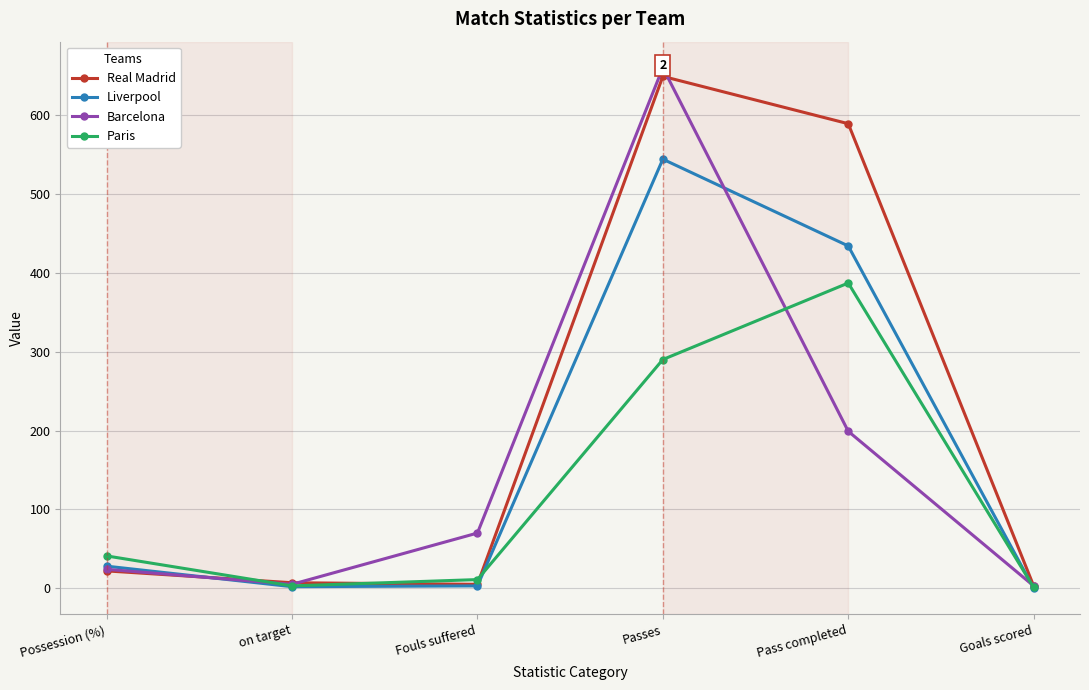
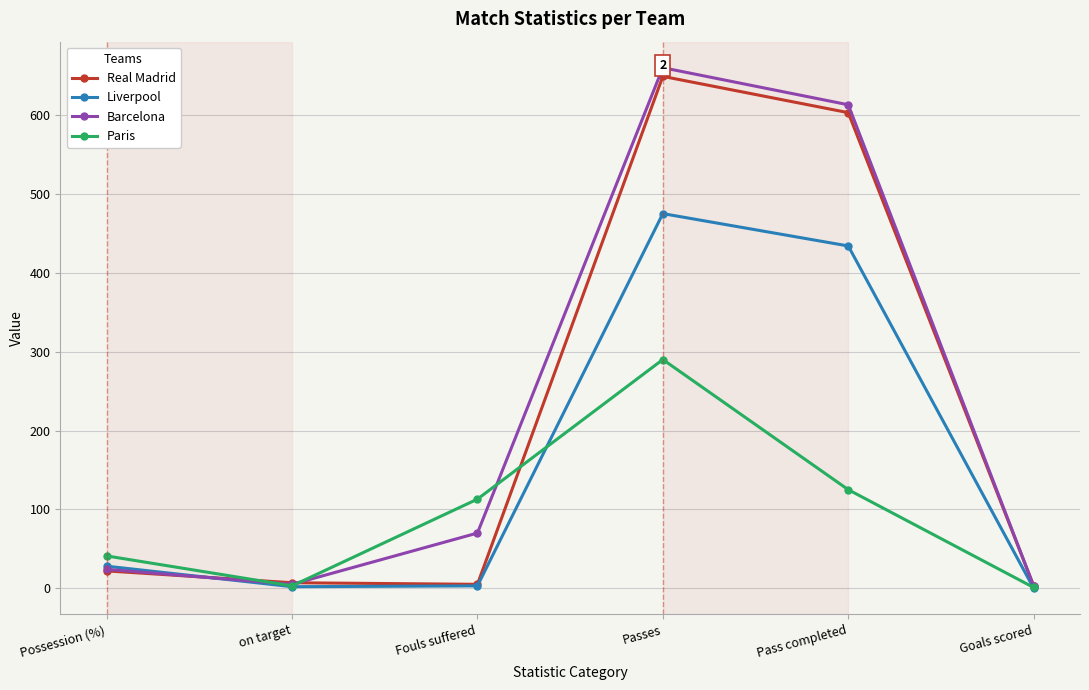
Paris, Fouls suffered: 10 -> 110
Liverpool, Passes: 540 -> 480
Real Madrid, Pass completed: 590 -> 600
Barcelona, Pass completed: 200 -> 610
Paris, Pass completed: 390 -> 130
